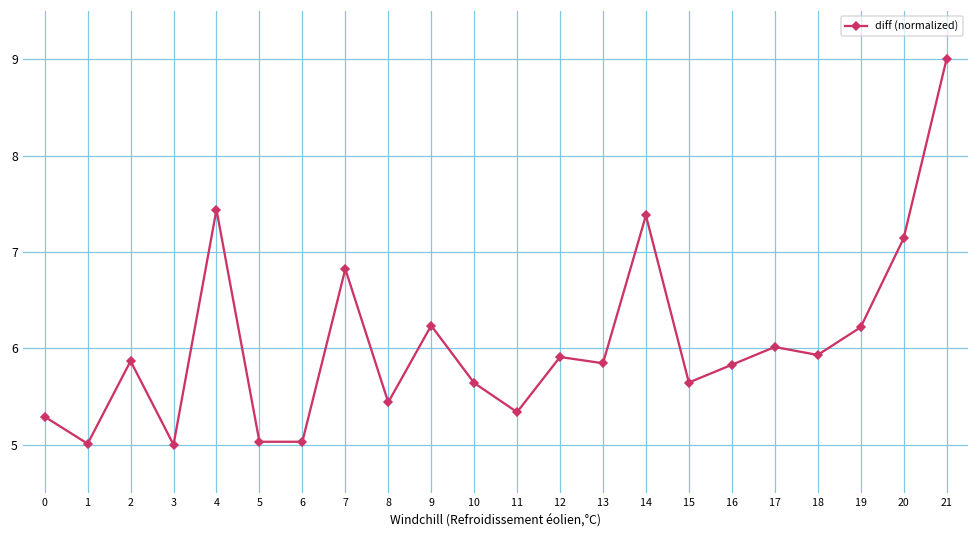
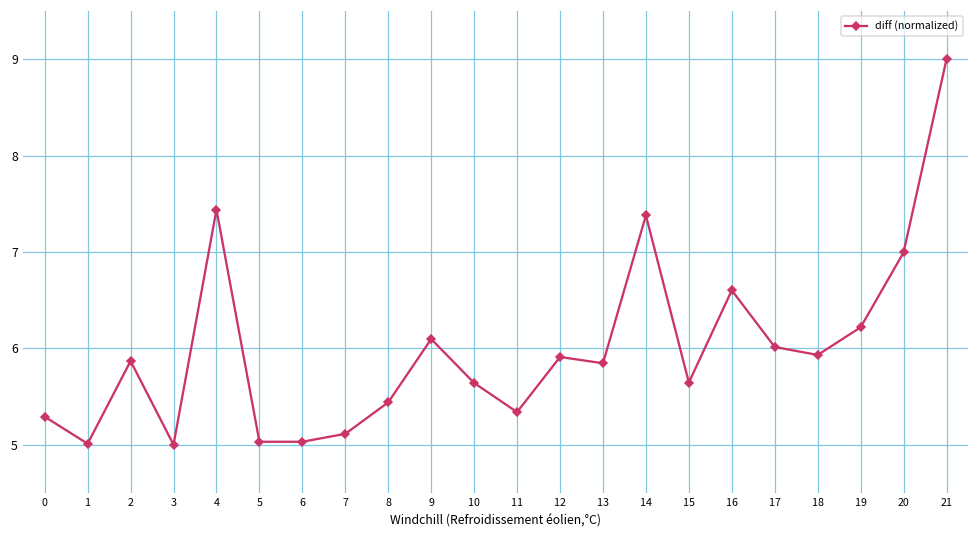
7: 6.8 -> 5.1
9: 6.2 -> 6.1
16: 5.8 -> 6.6
20: 7.1 -> 7.0
